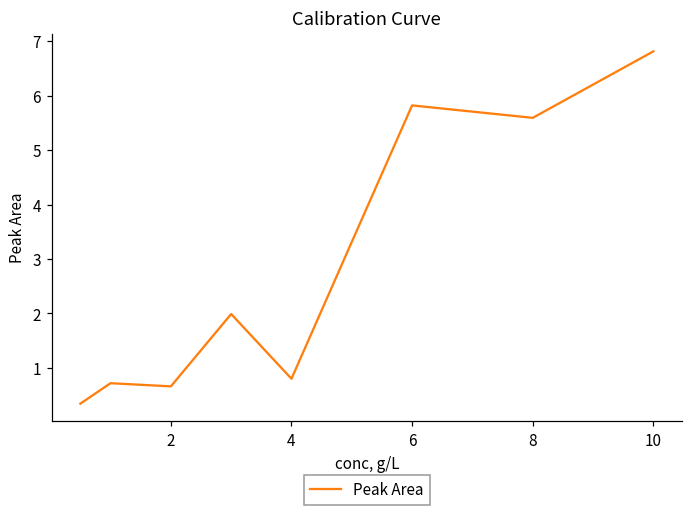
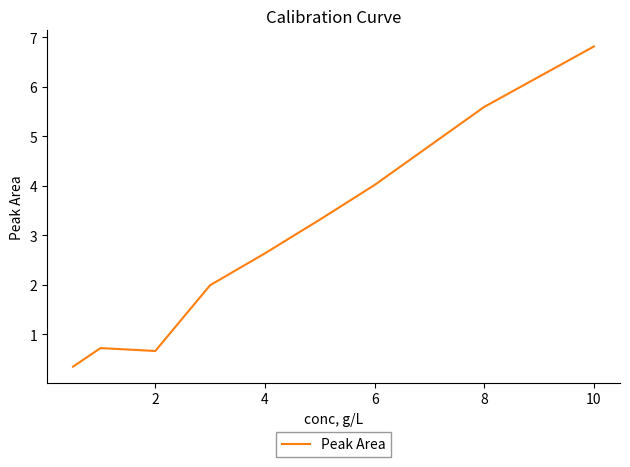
4: 0.8 -> 2.6
6: 5.8 -> 4.0
